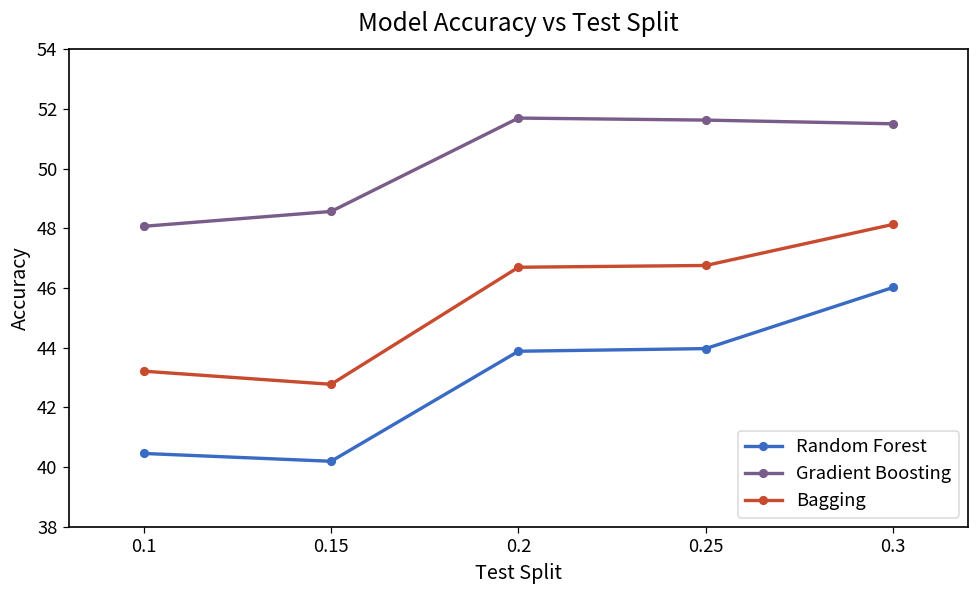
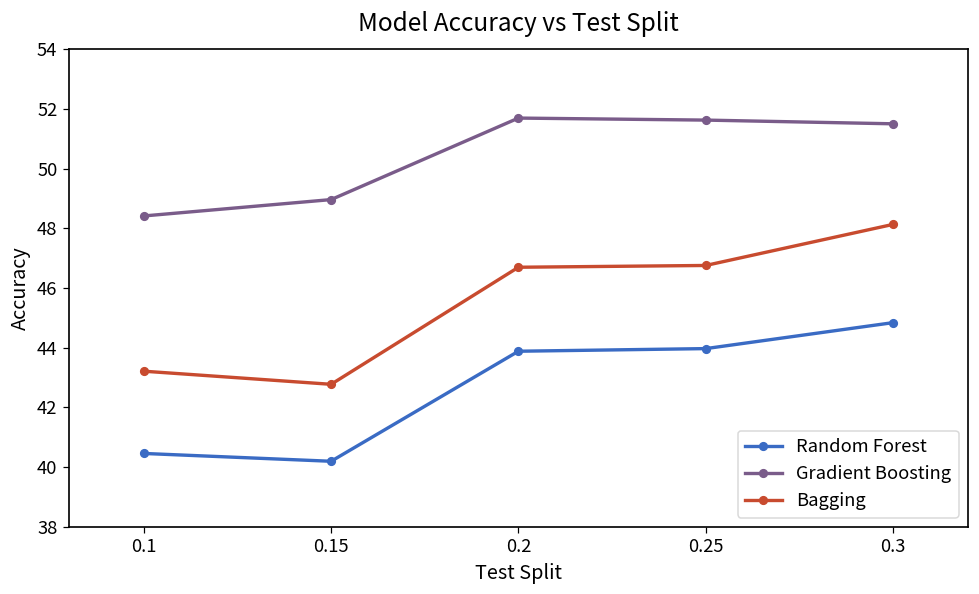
Gradient Boosting, 0.1: 48.1 -> 48.4
Gradient Boosting, 0.15: 48.6 -> 49.0
Random Forest, 0.3: 46.0 -> 44.8
